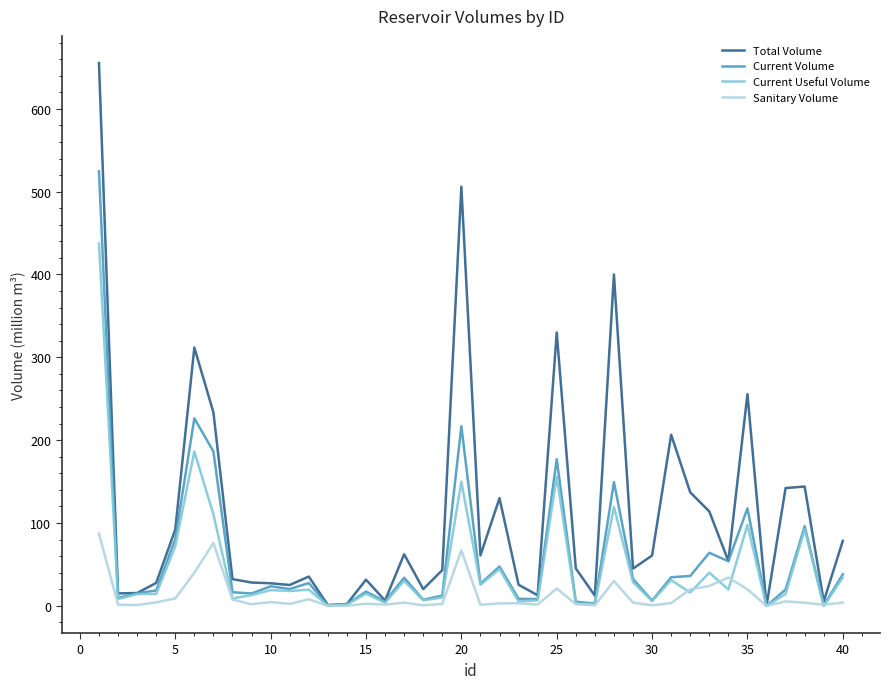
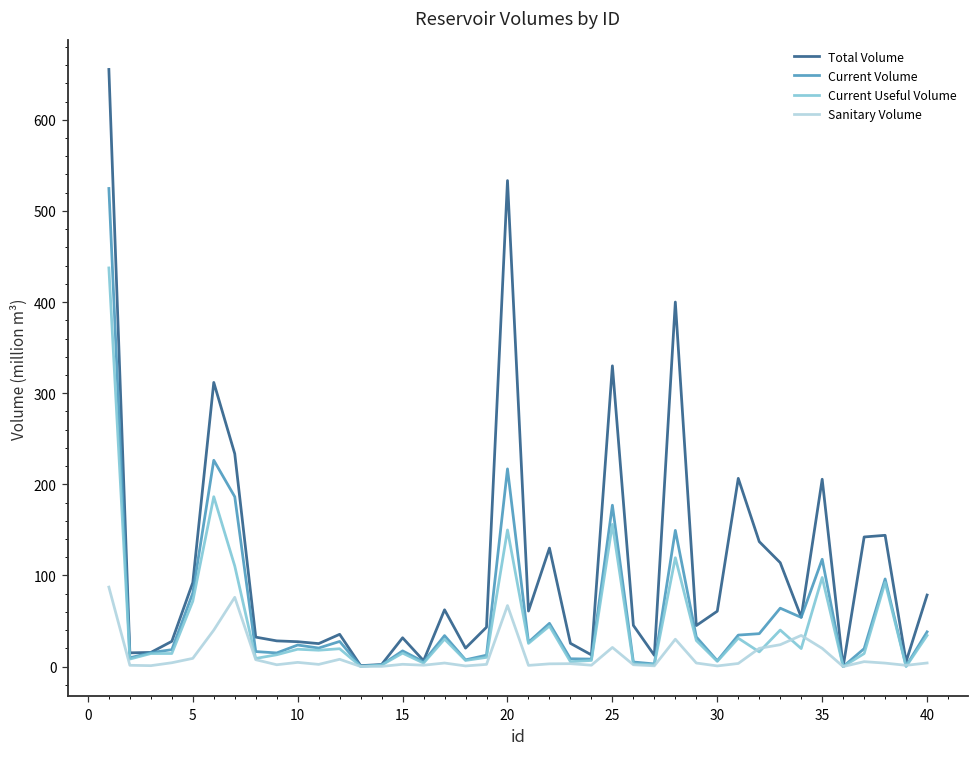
Total Volume, 20: 510 -> 530
Total Volume, 35: 260 -> 210
